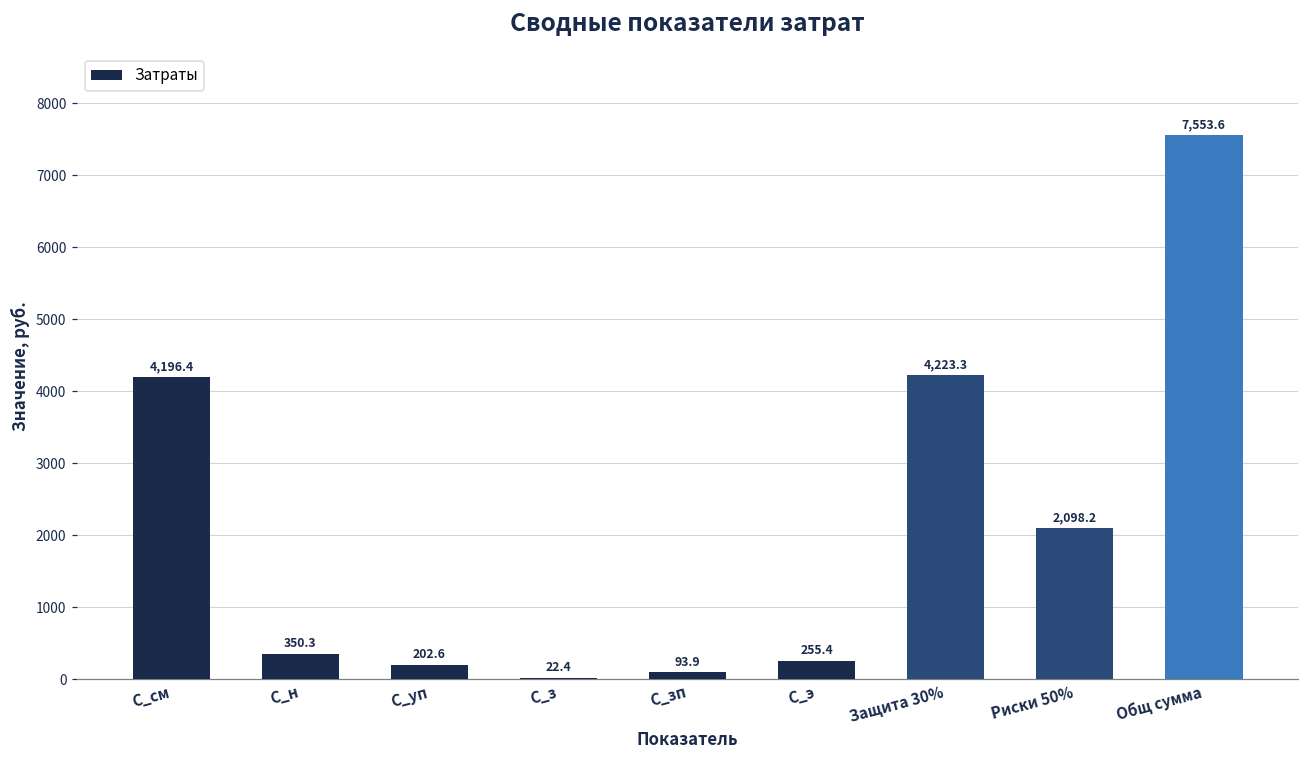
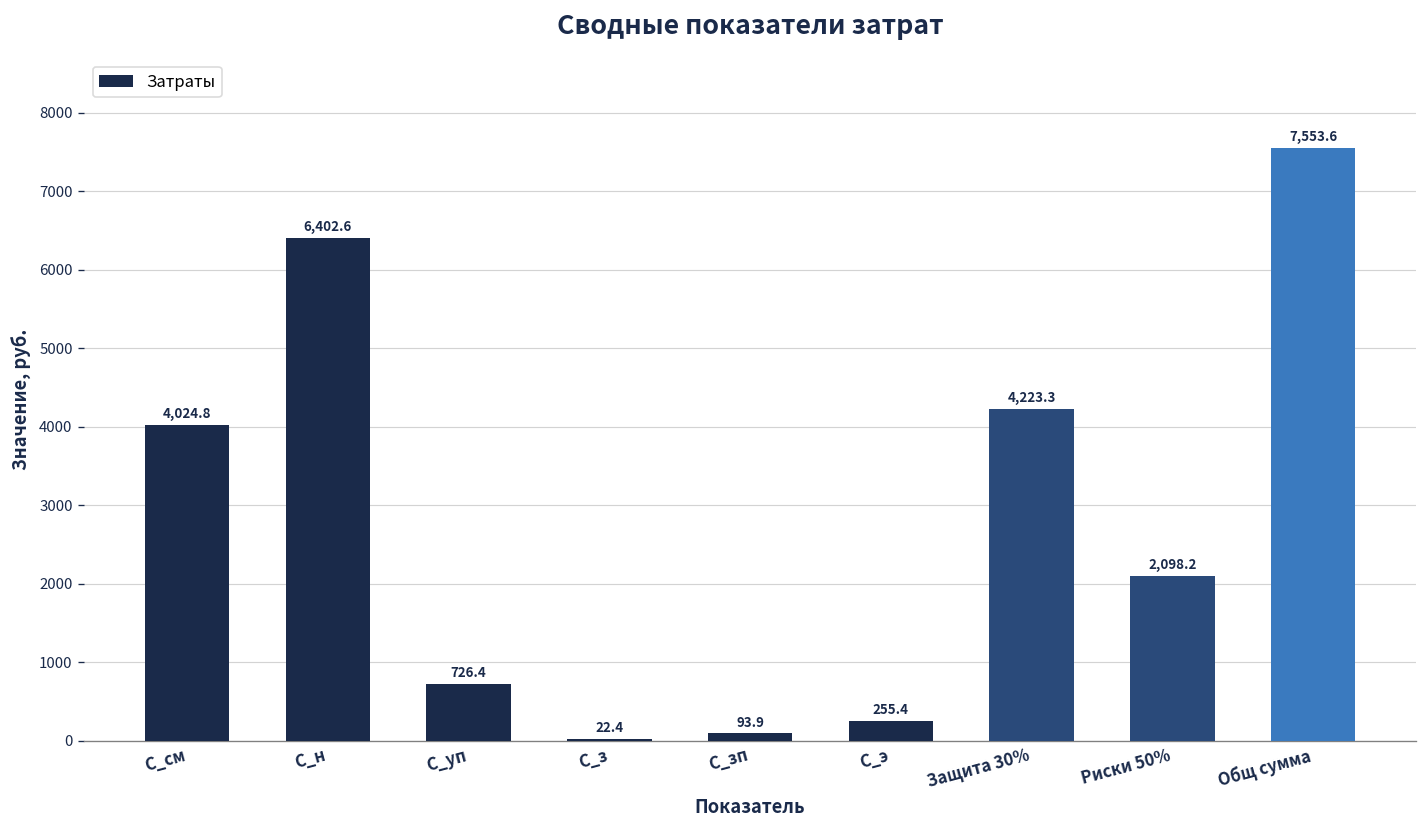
С_см: 4,196.4 -> 4,024.8
С_н: 350.3 -> 6,402.6
С_уп: 202.6 -> 726.4
